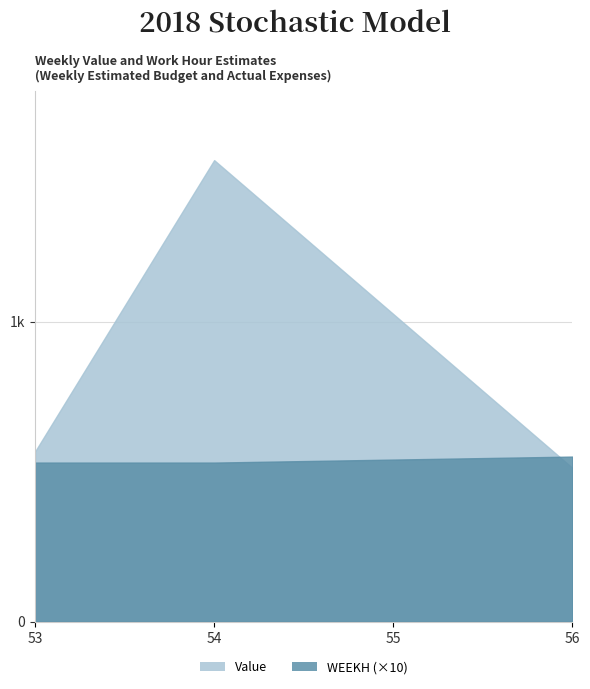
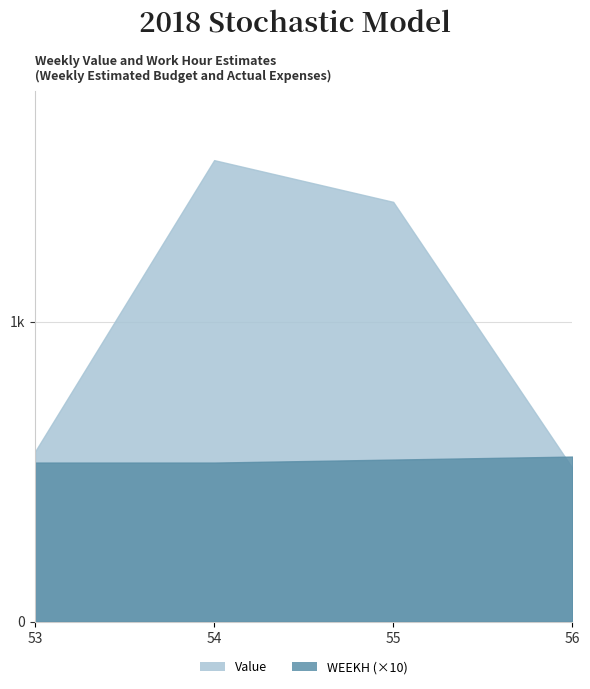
Value, 55: 1030 -> 1400
